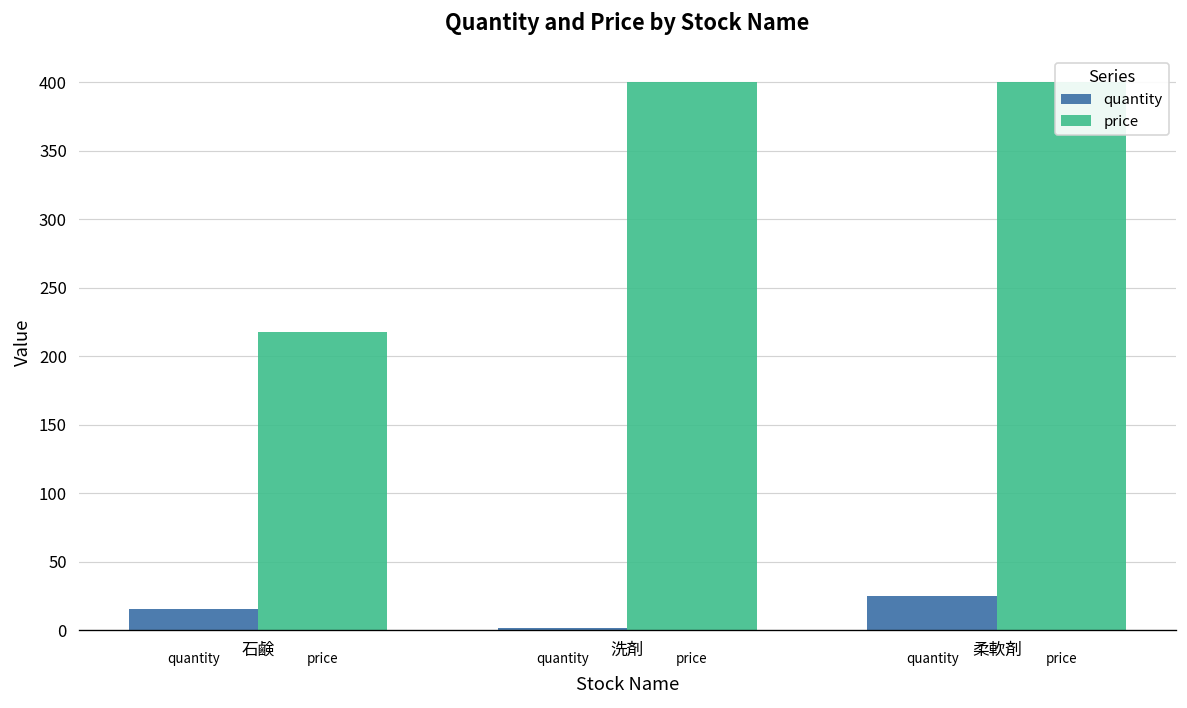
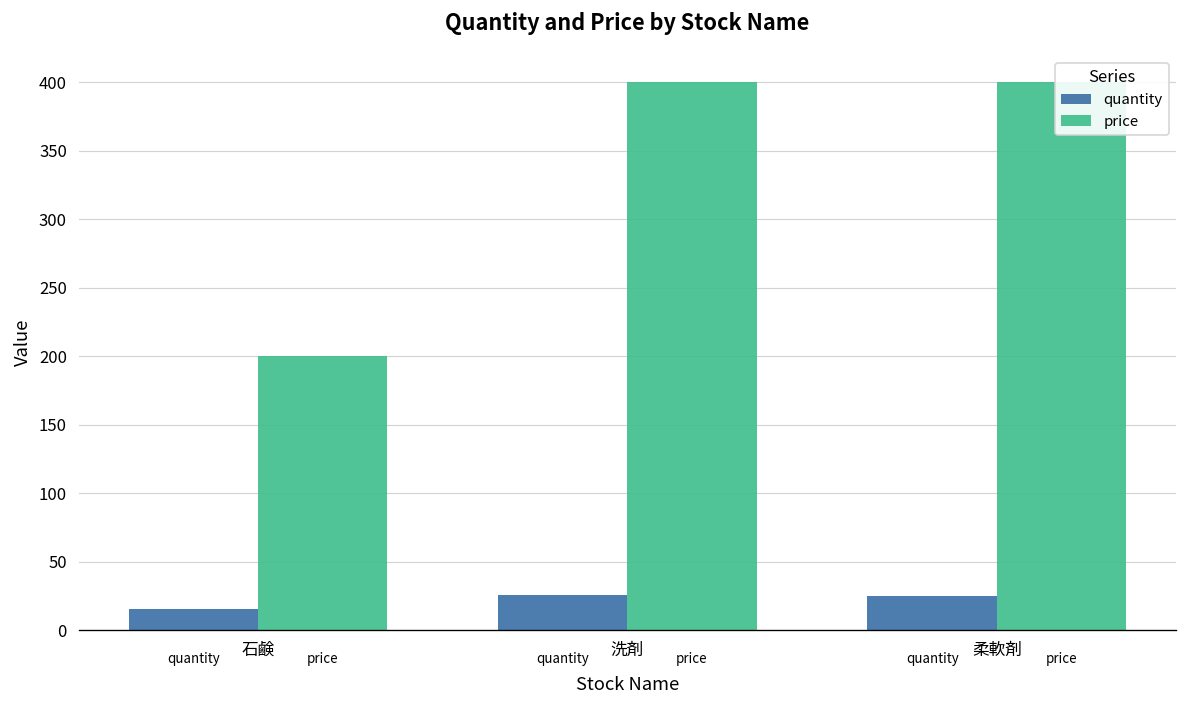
price, 石鹸: 218 -> 200
quantity, 洗剤: 2 -> 26
